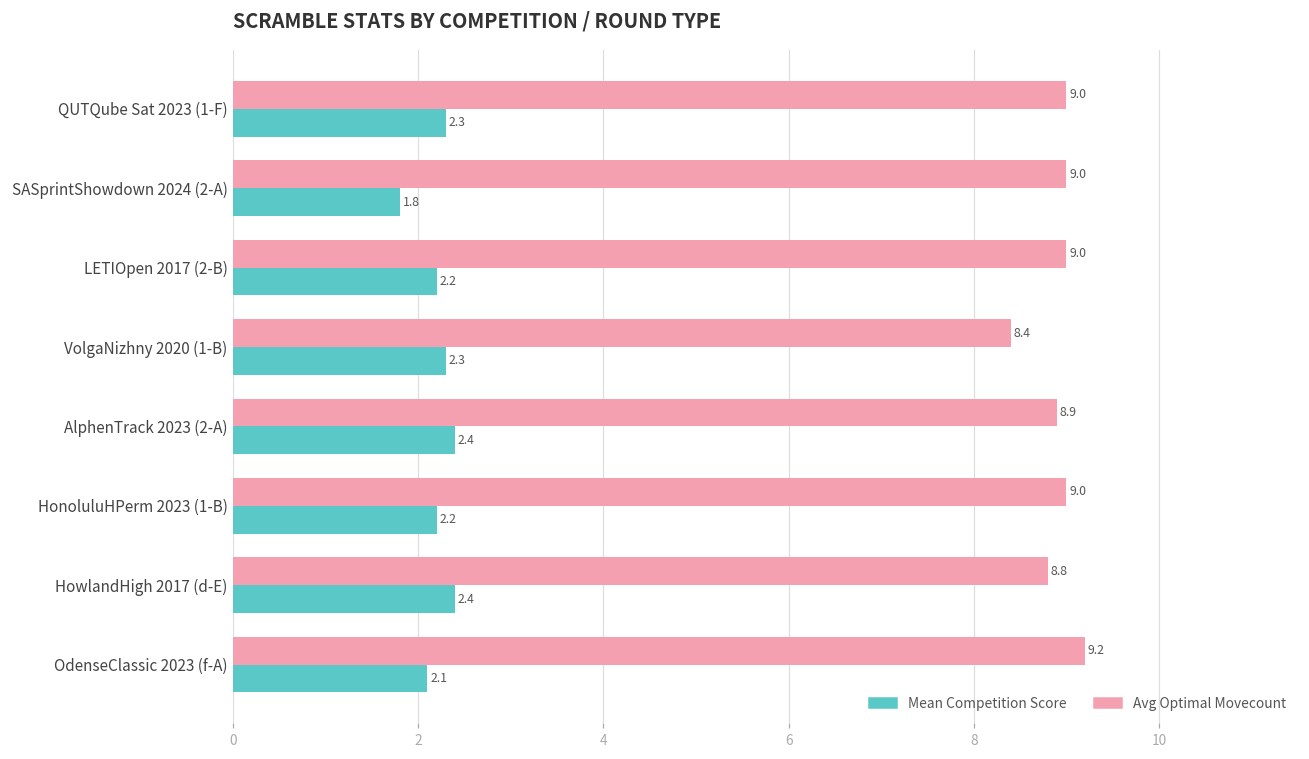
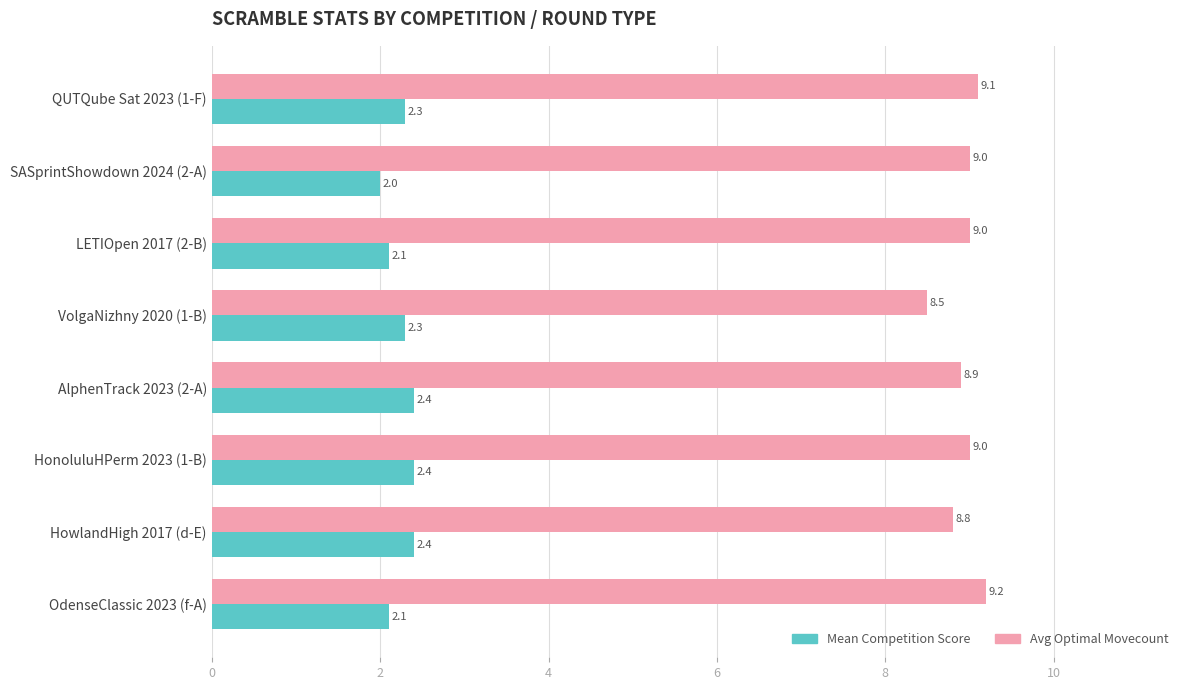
Avg Optimal Movecount, QUTQube Sat 2023 (1-F): 9.0 -> 9.1
Mean Competition Score, SASprintShowdown 2024 (2-A): 1.8 -> 2.0
Mean Competition Score, LETIOpen 2017 (2-B): 2.2 -> 2.1
Avg Optimal Movecount, VolgaNizhny 2020 (1-B): 8.4 -> 8.5
Mean Competition Score, HonoluluHPerm 2023 (1-B): 2.2 -> 2.4
